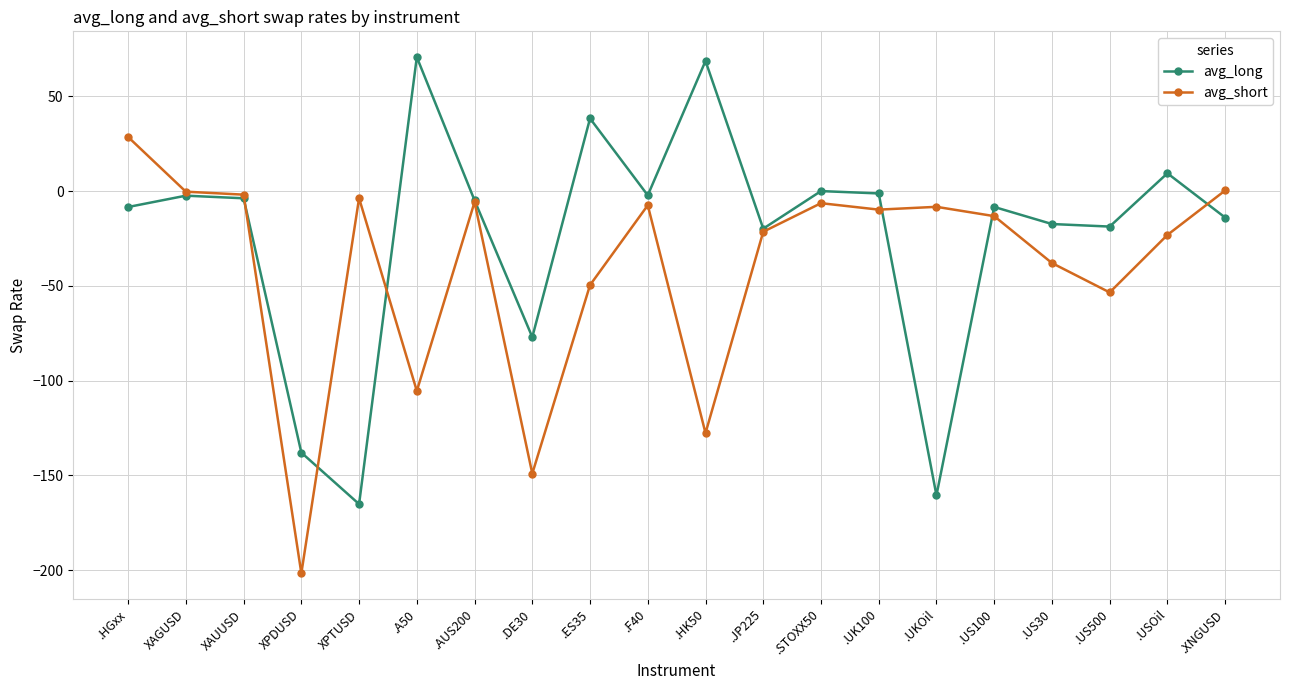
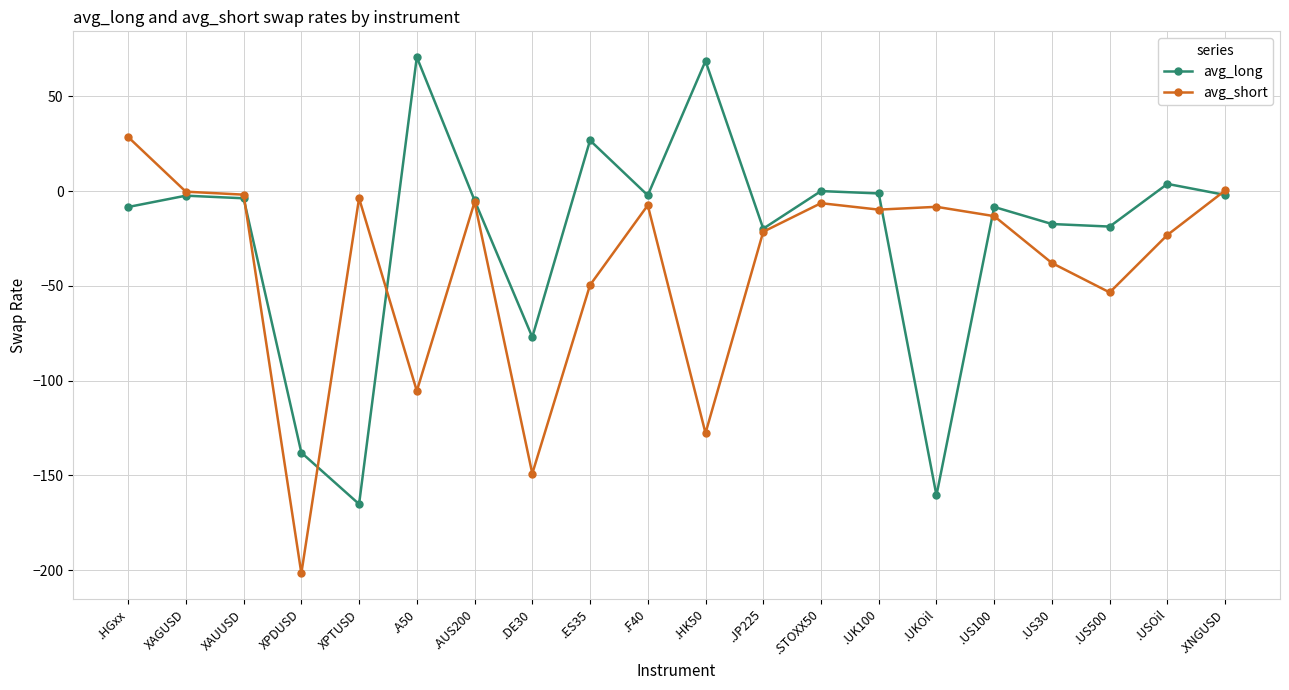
avg_long, .ES35: 38 -> 27
avg_long, .USOil: 9 -> 4
avg_long, .XNGUSD: -14 -> -2
